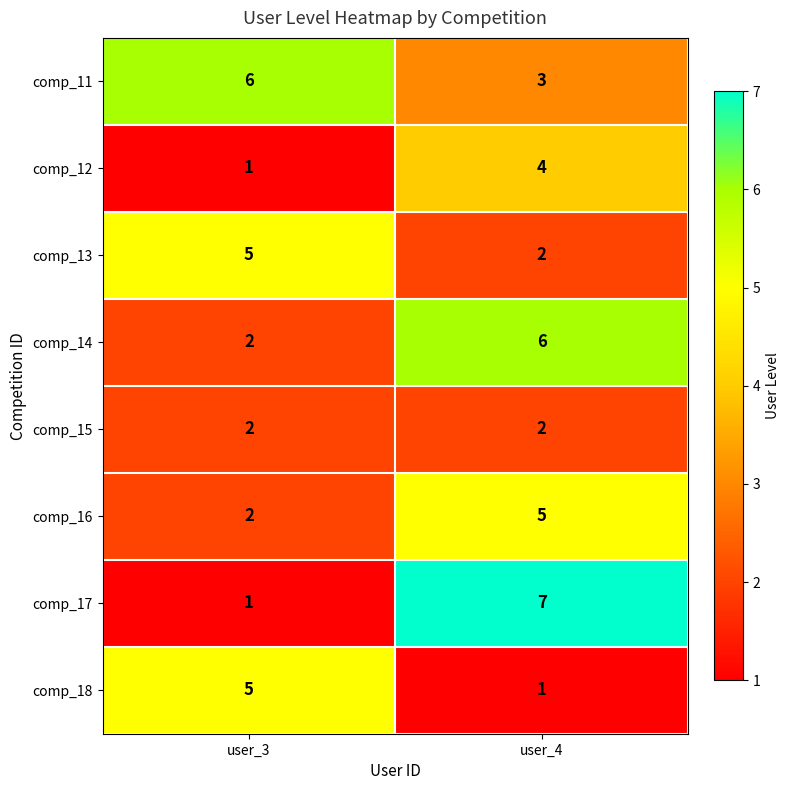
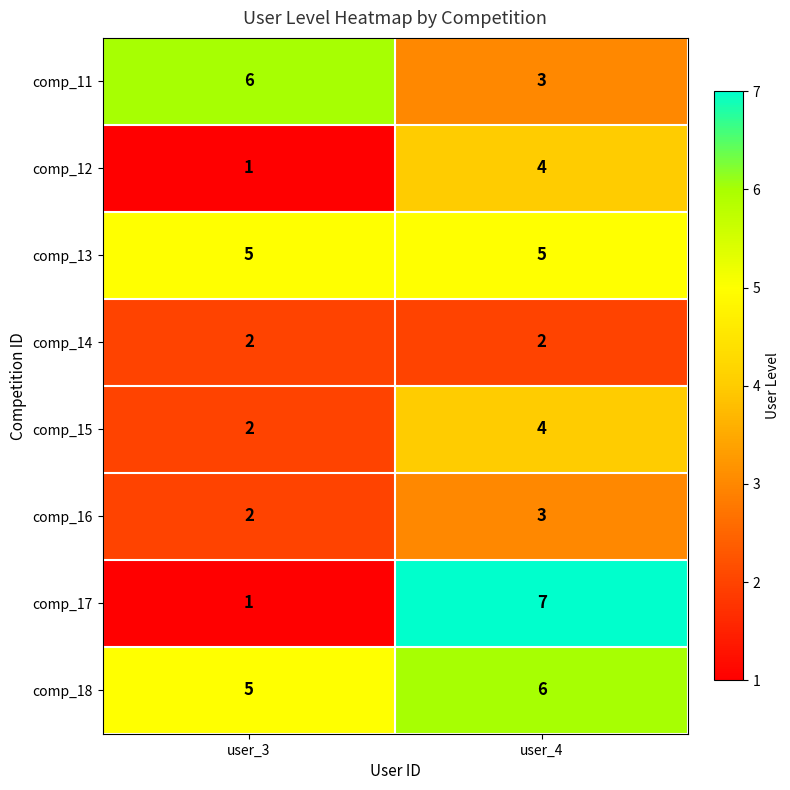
comp_13, user_4: 2 -> 5
comp_14, user_4: 6 -> 2
comp_15, user_4: 2 -> 4
comp_16, user_4: 5 -> 3
comp_18, user_4: 1 -> 6
